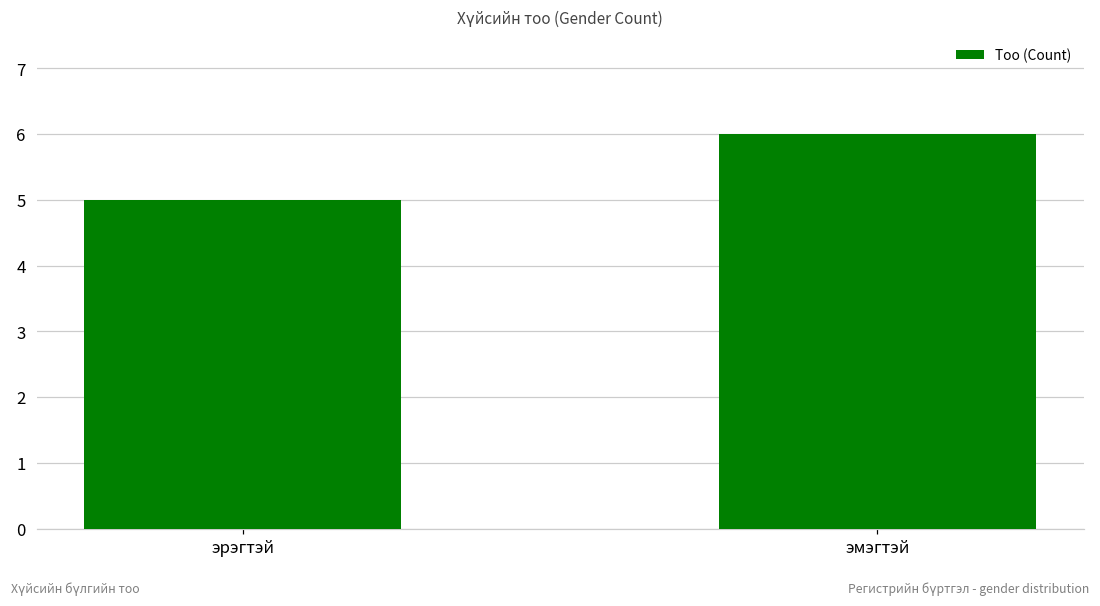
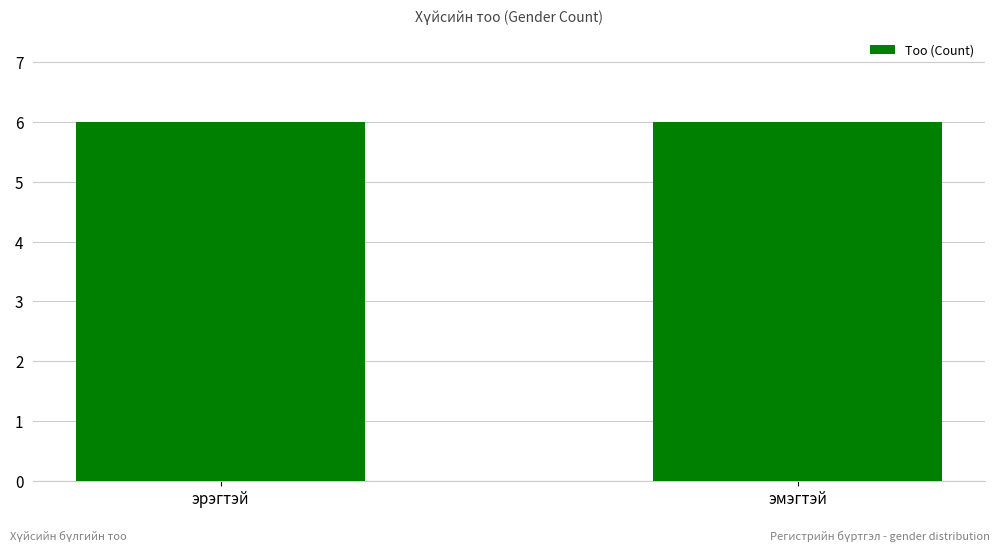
эрэгтэй: 5 -> 6
